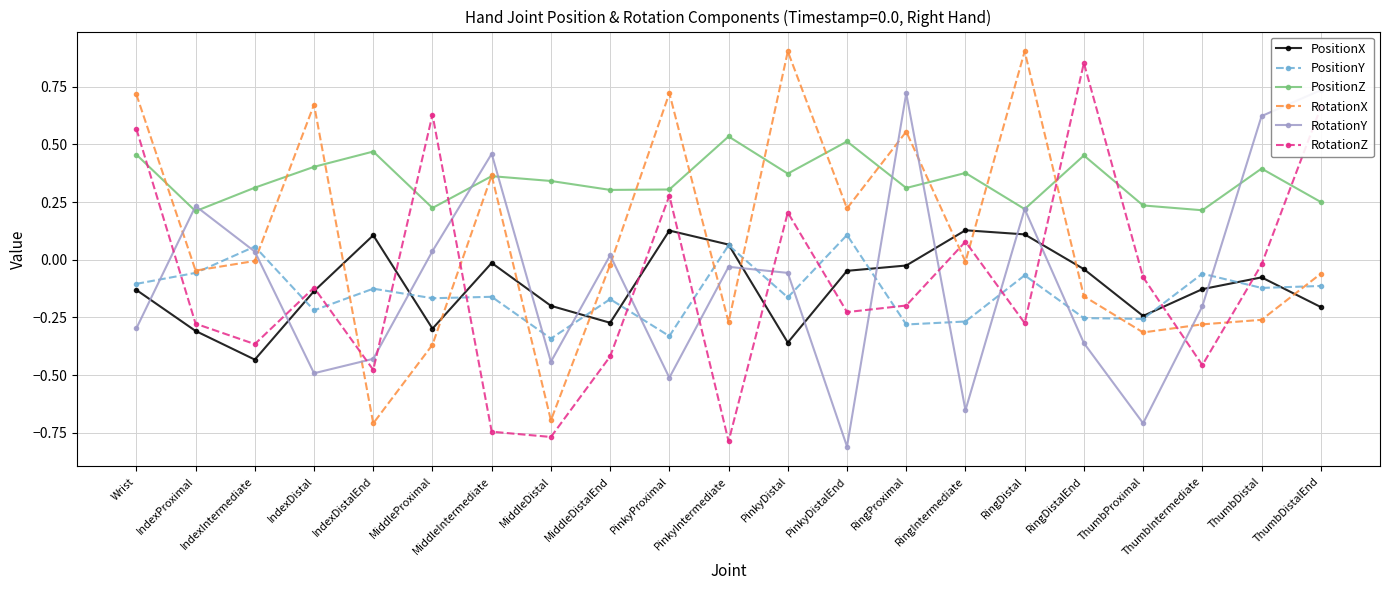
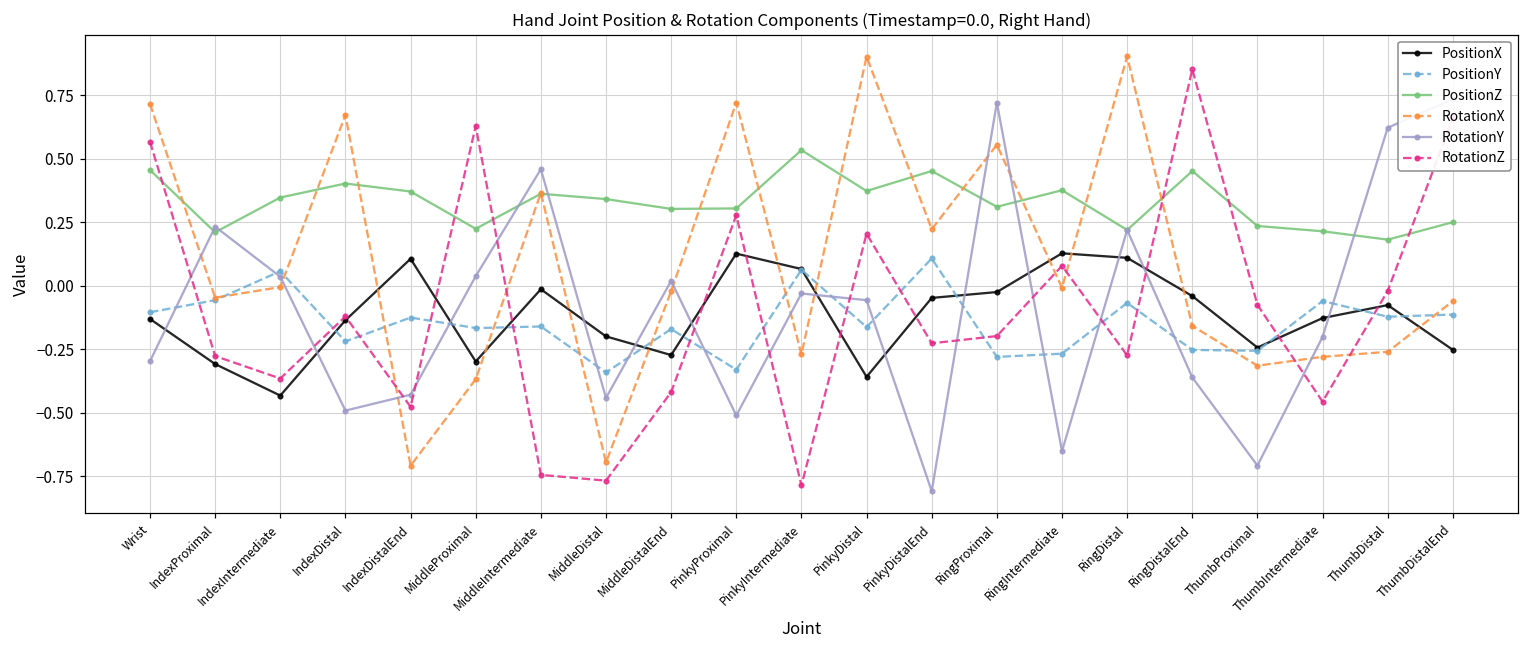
PositionZ, IndexIntermediate: 0.31 -> 0.35
PositionZ, IndexDistalEnd: 0.47 -> 0.37
PositionZ, PinkyDistalEnd: 0.51 -> 0.45
PositionZ, ThumbDistal: 0.39 -> 0.18
PositionX, ThumbDistalEnd: -0.21 -> -0.25
